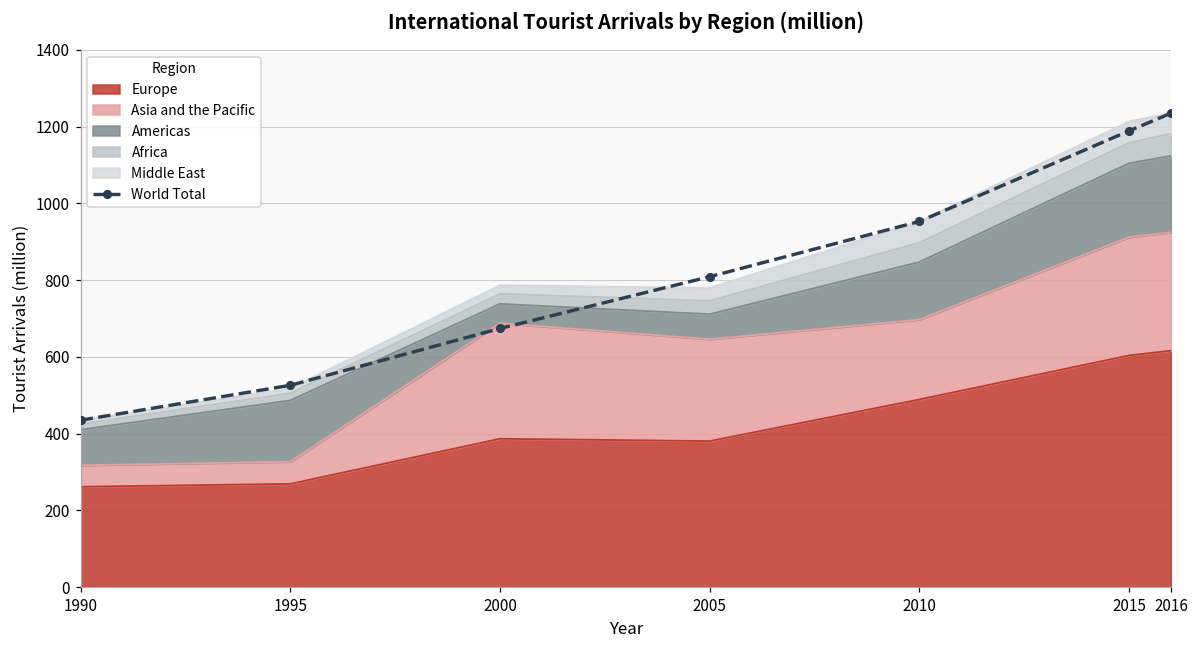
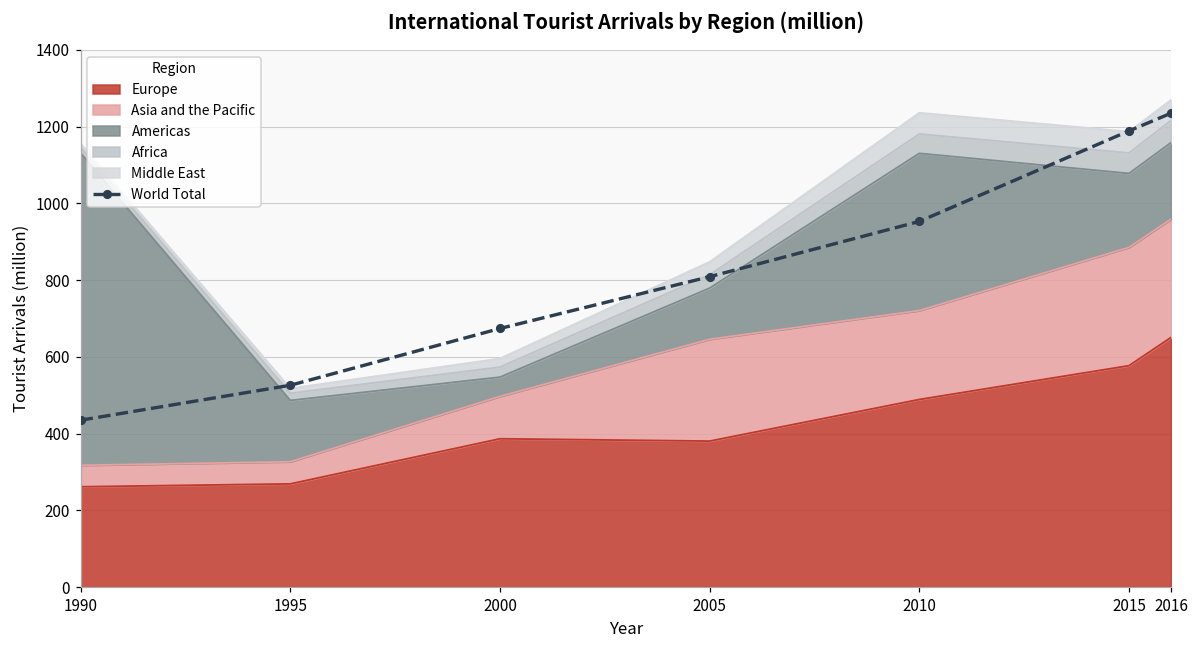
Americas, 1990: 90 -> 810
Asia and the Pacific, 2000: 300 -> 110
Americas, 2005: 70 -> 130
Asia and the Pacific, 2010: 210 -> 230
Americas, 2010: 150 -> 410
Europe, 2015: 600 -> 580
Europe, 2016: 620 -> 650
